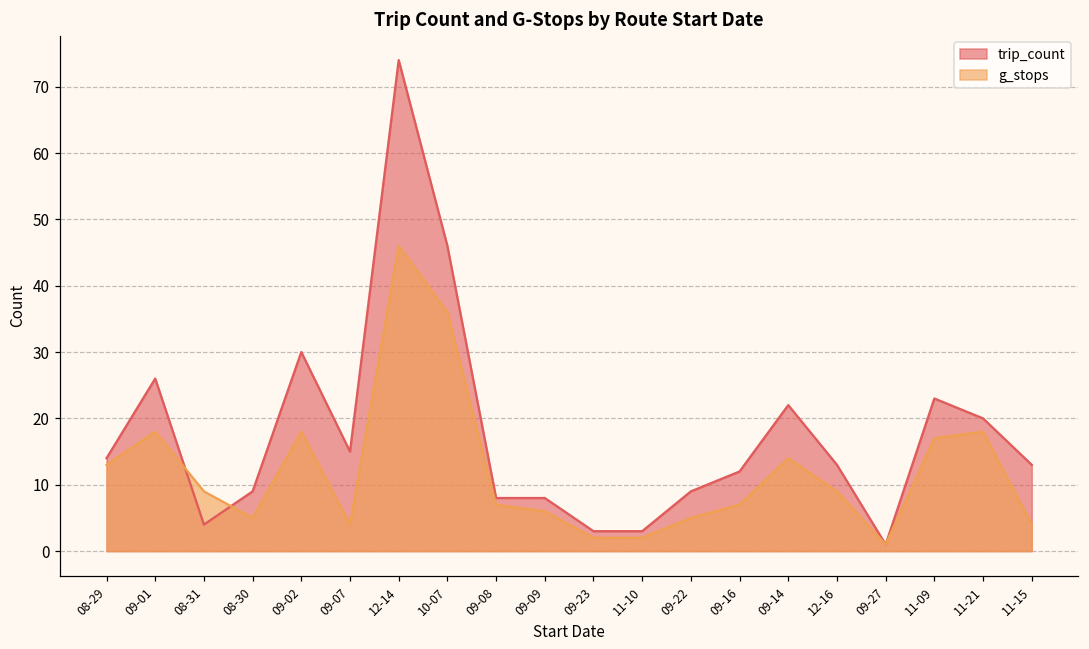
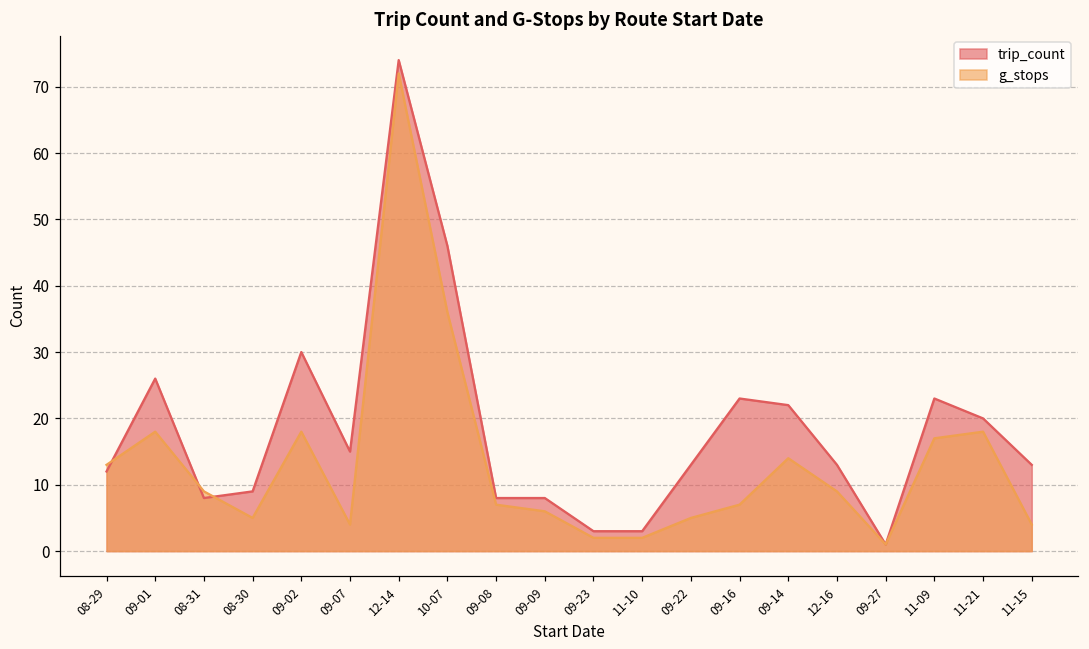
trip_count, 08-29: 14 -> 12
trip_count, 08-31: 4 -> 8
g_stops, 12-14: 46 -> 72
trip_count, 09-22: 9 -> 13
trip_count, 09-16: 12 -> 23
